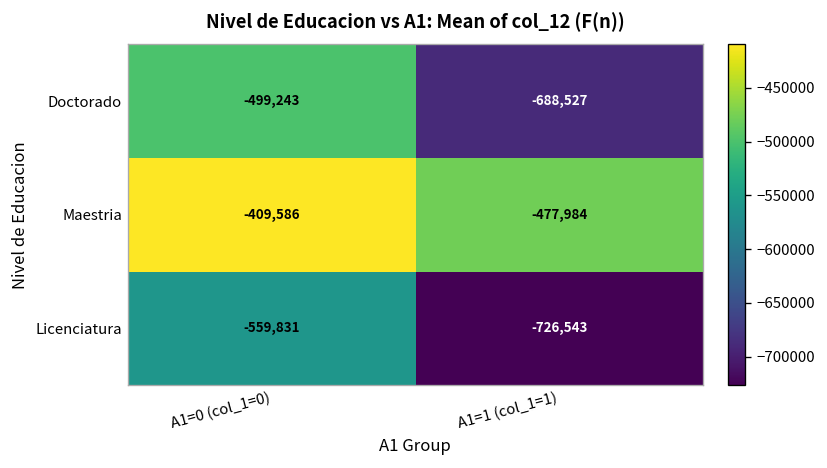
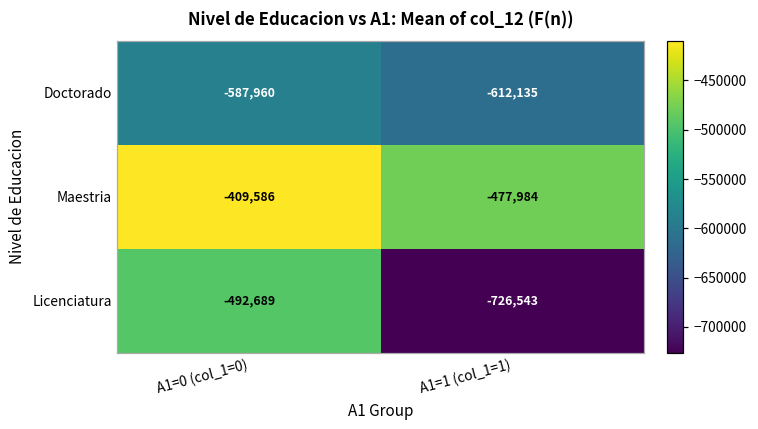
Doctorado, A1=0 (col_1=0): -499,243 -> -587,960
Doctorado, A1=1 (col_1=1): -688,527 -> -612,135
Licenciatura, A1=0 (col_1=0): -559,831 -> -492,689
